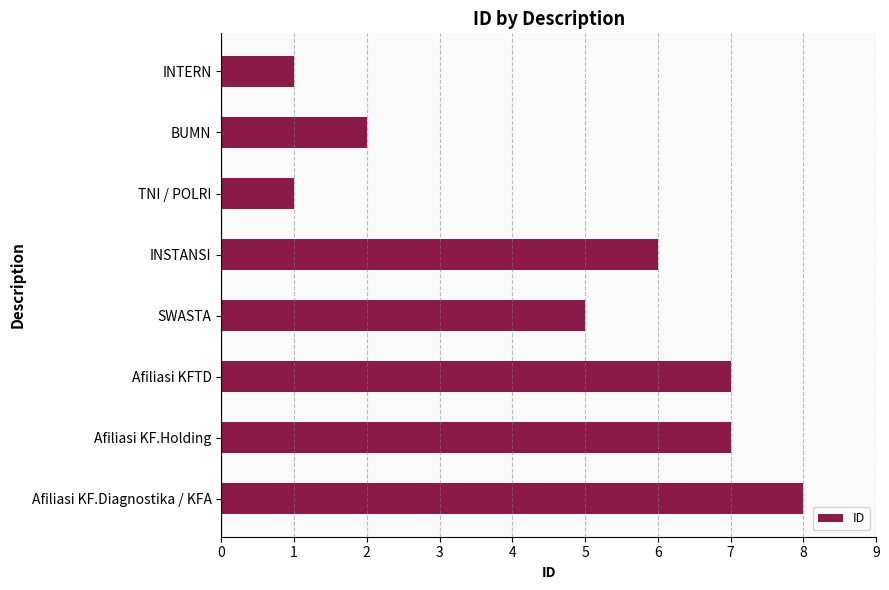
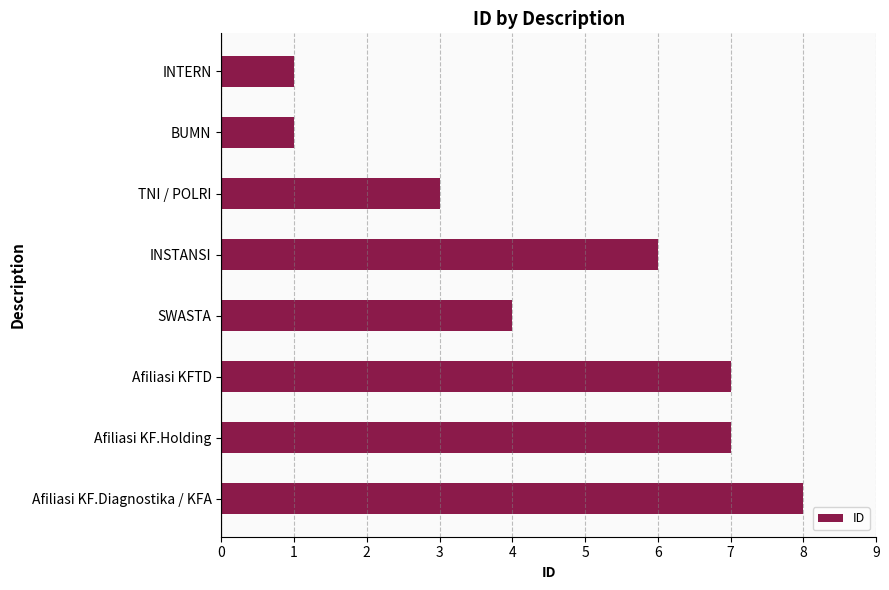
BUMN: 2 -> 1
TNI / POLRI: 1 -> 3
SWASTA: 5 -> 4
